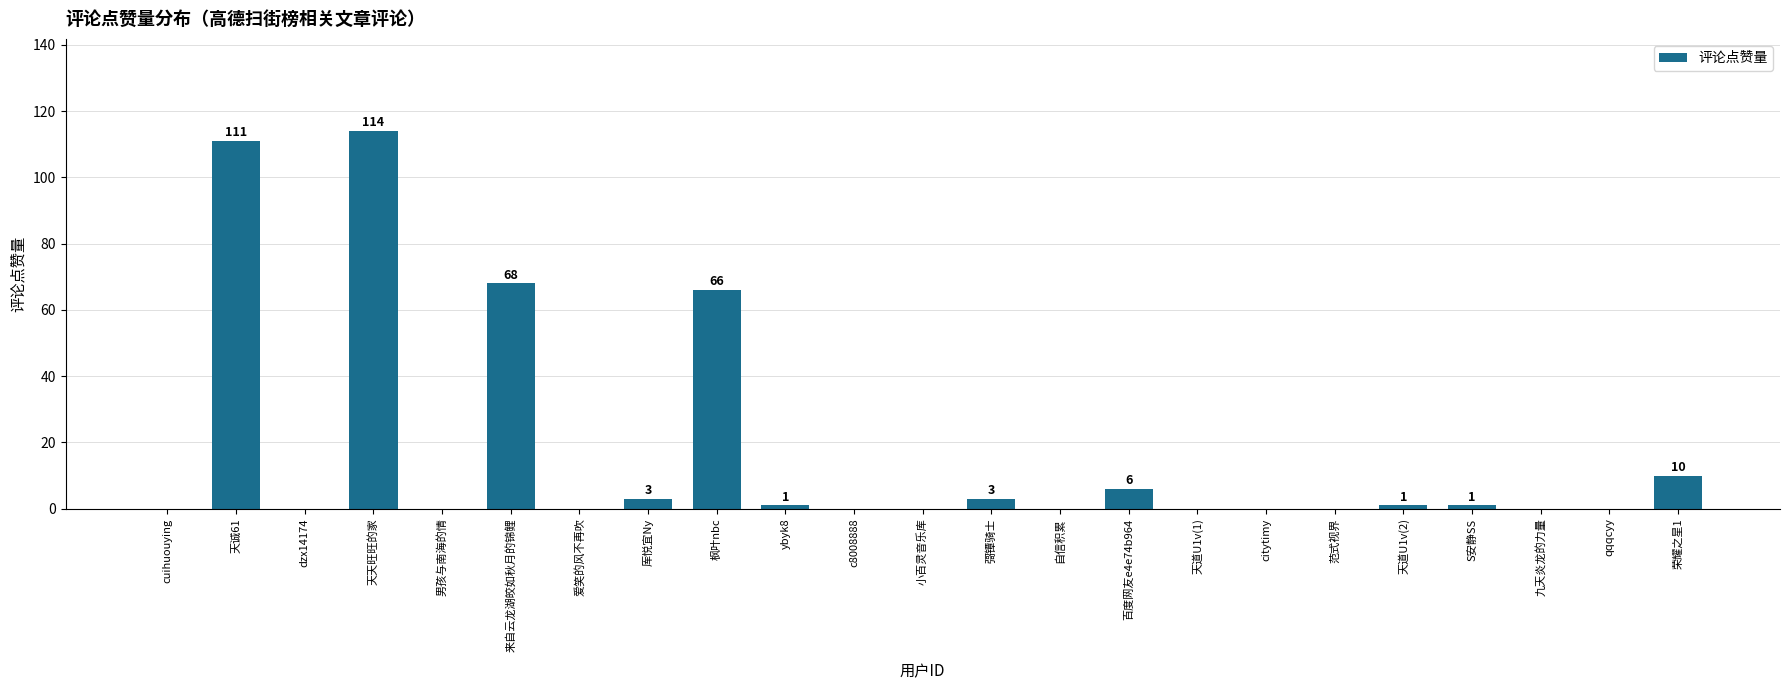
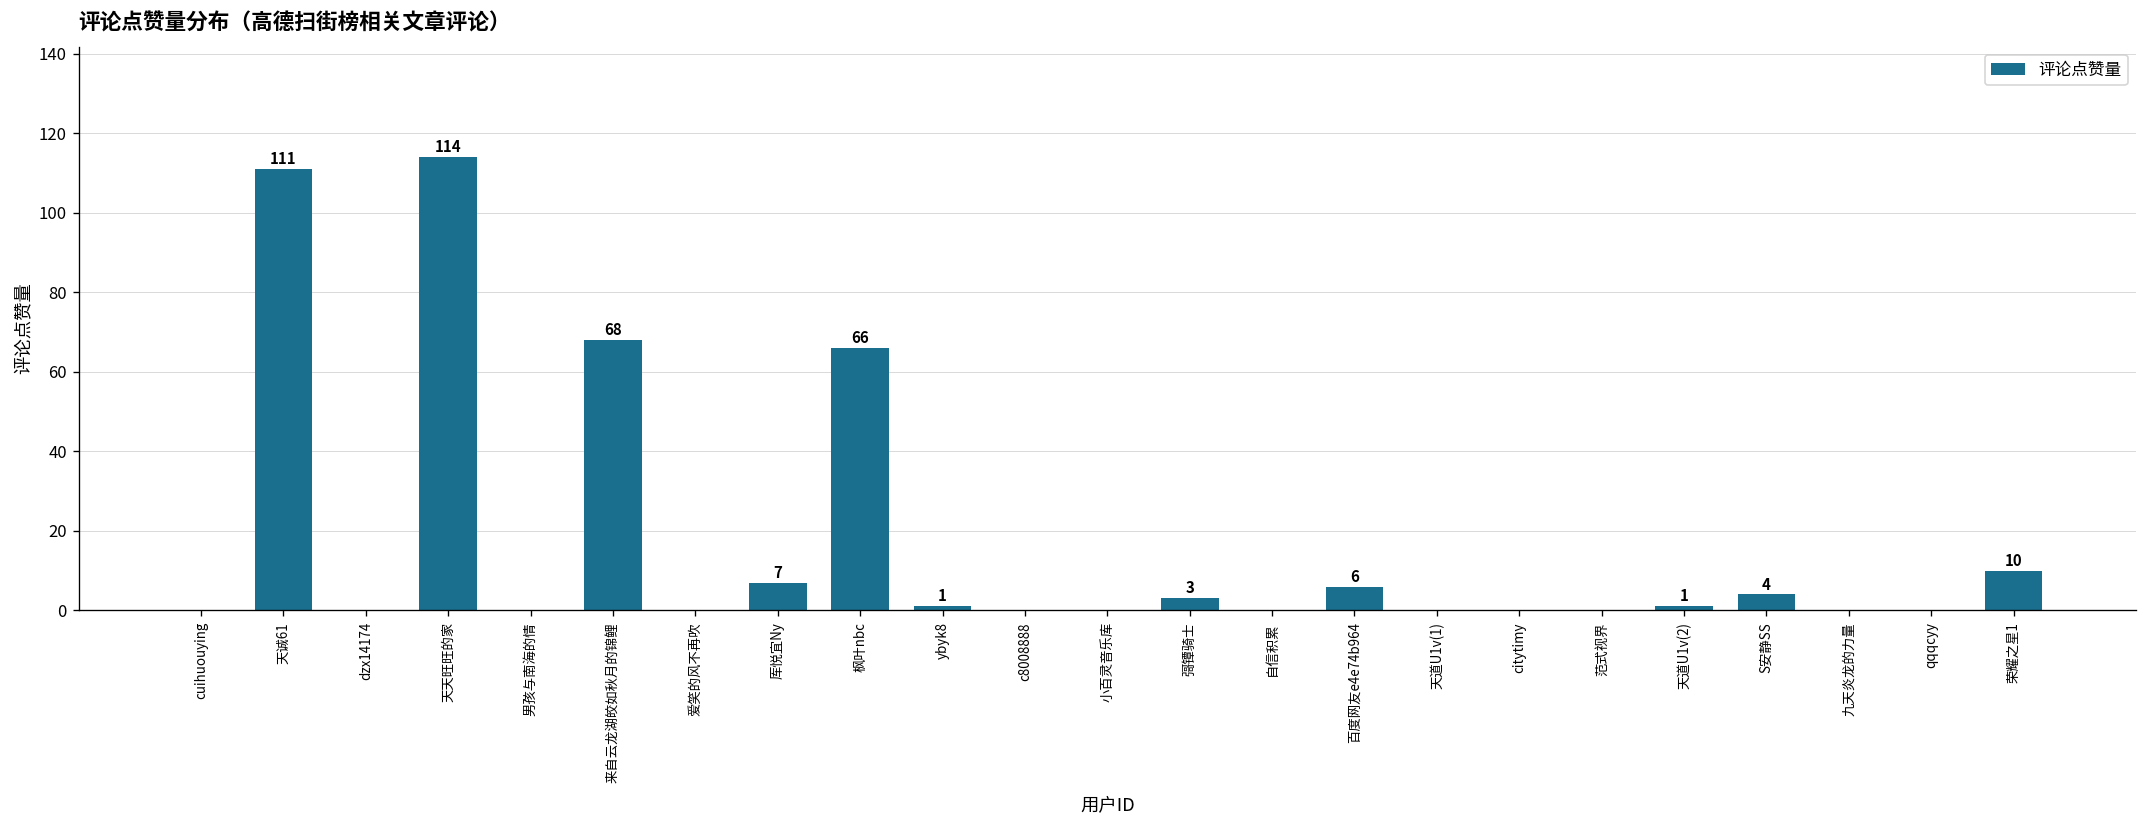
厍悦宜Ny: 3 -> 7
S安静SS: 1 -> 4
